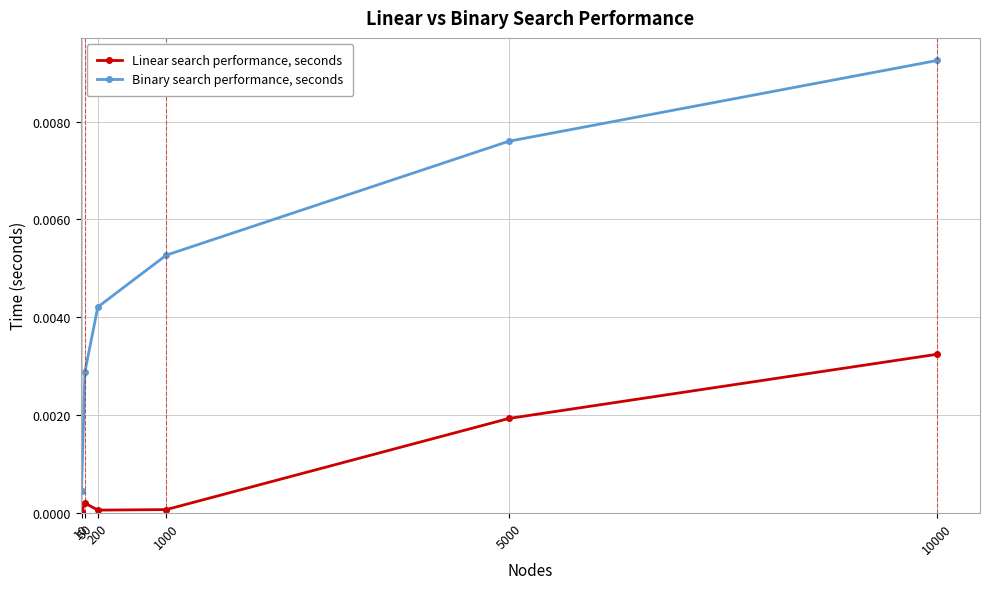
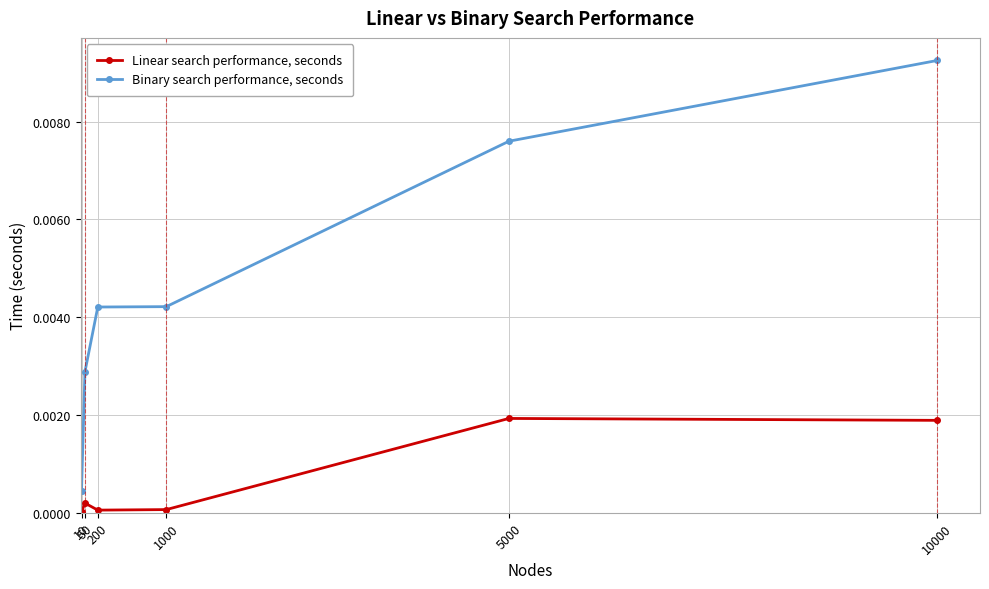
Binary search performance, seconds, 1000: 0.0053 -> 0.0042
Linear search performance, seconds, 10000: 0.0032 -> 0.0019
